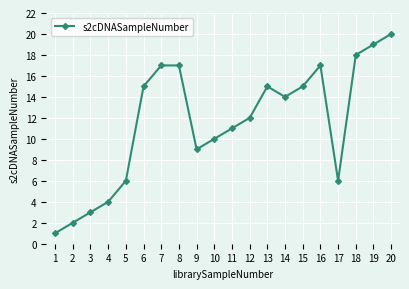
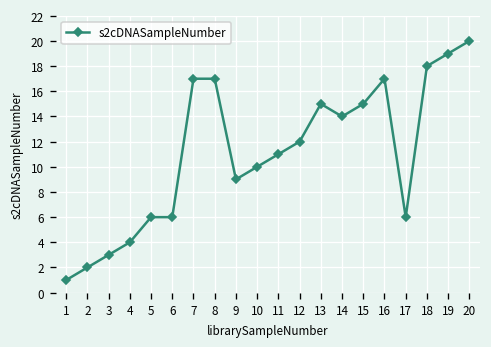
6: 15 -> 6
